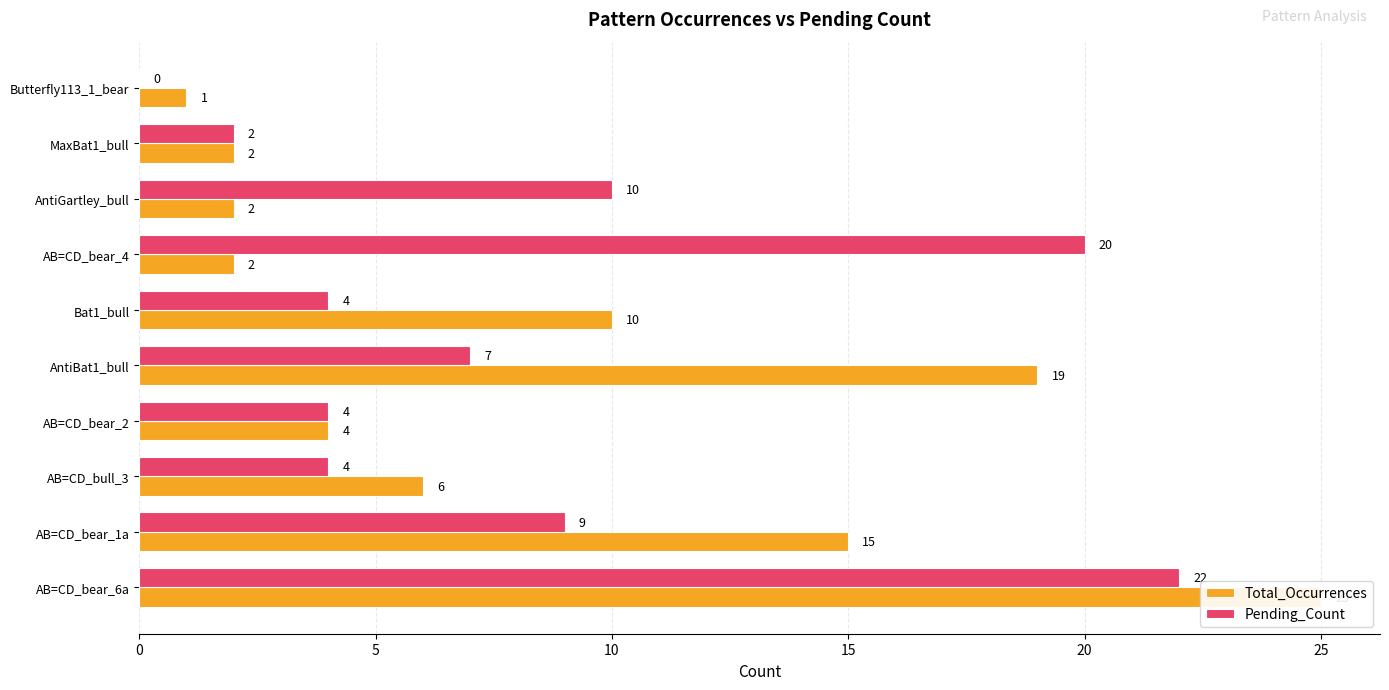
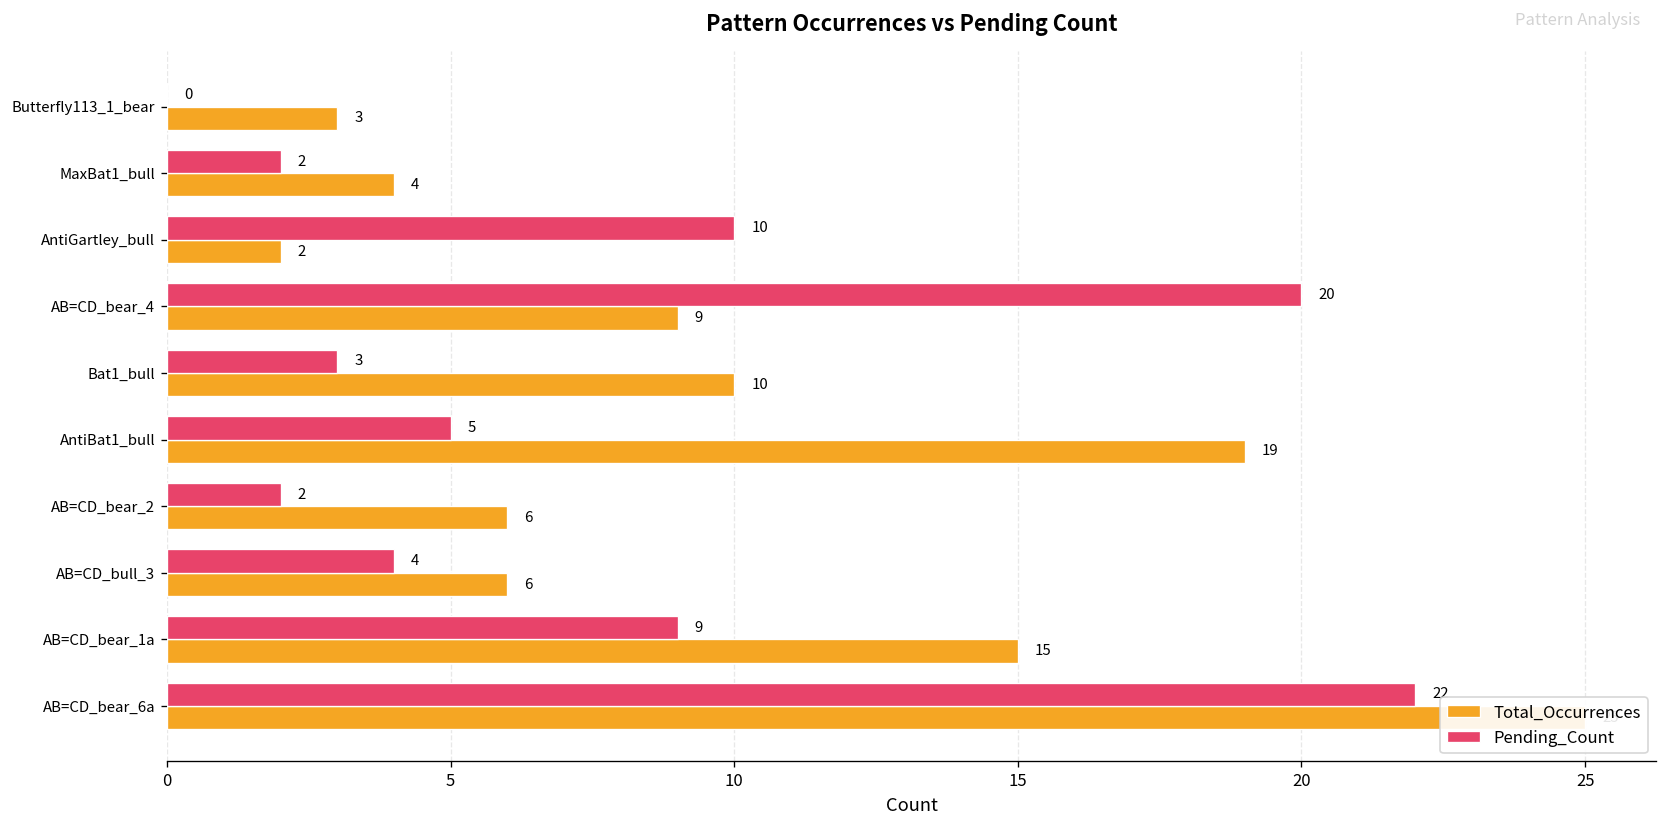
Total_Occurrences, Butterfly113_1_bear: 1 -> 3
Total_Occurrences, MaxBat1_bull: 2 -> 4
Total_Occurrences, AB=CD_bear_4: 2 -> 9
Pending_Count, Bat1_bull: 4 -> 3
Pending_Count, AntiBat1_bull: 7 -> 5
Pending_Count, AB=CD_bear_2: 4 -> 2
Total_Occurrences, AB=CD_bear_2: 4 -> 6
